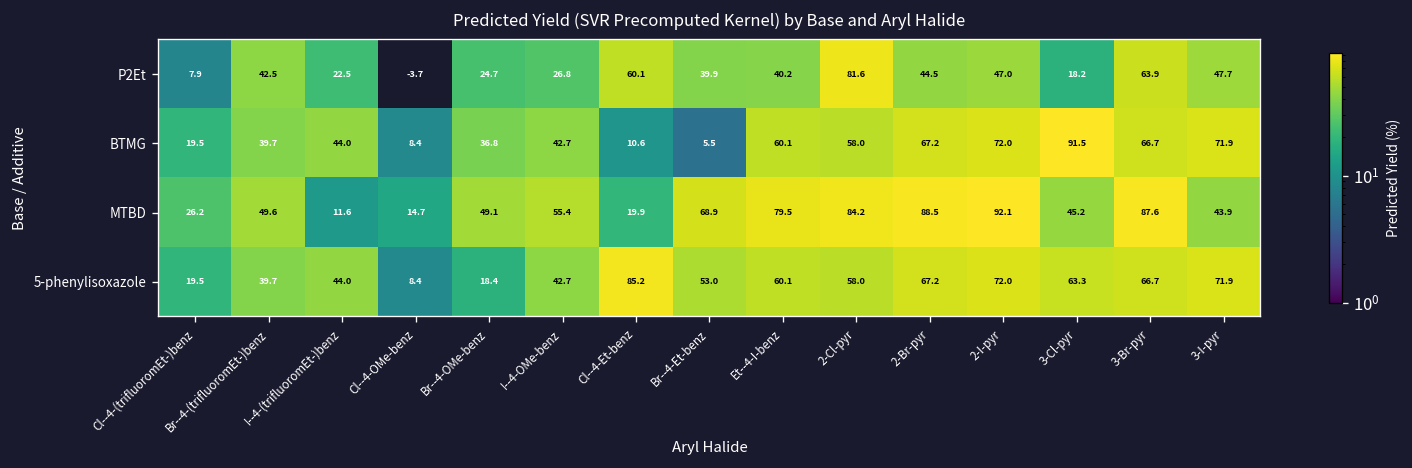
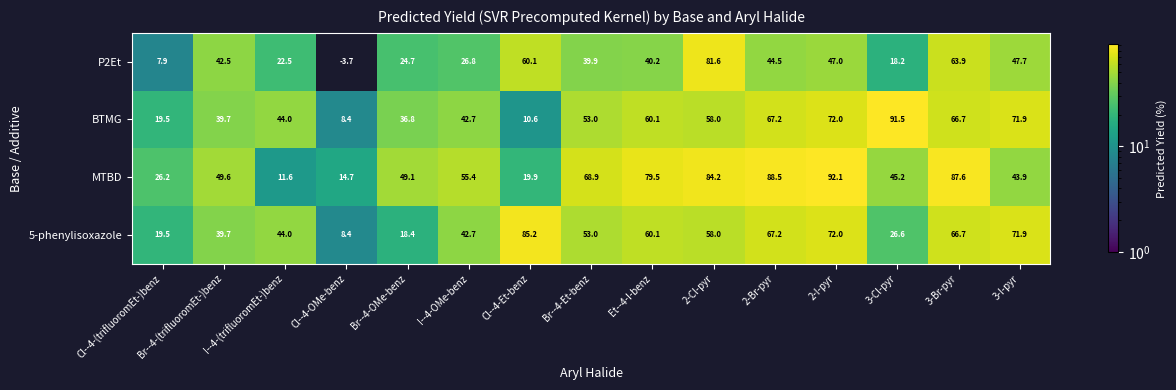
BTMG, Br--4-Et-benz: 5.5 -> 53.0
5-phenylisoxazole, 3-Cl-pyr: 63.3 -> 26.6
